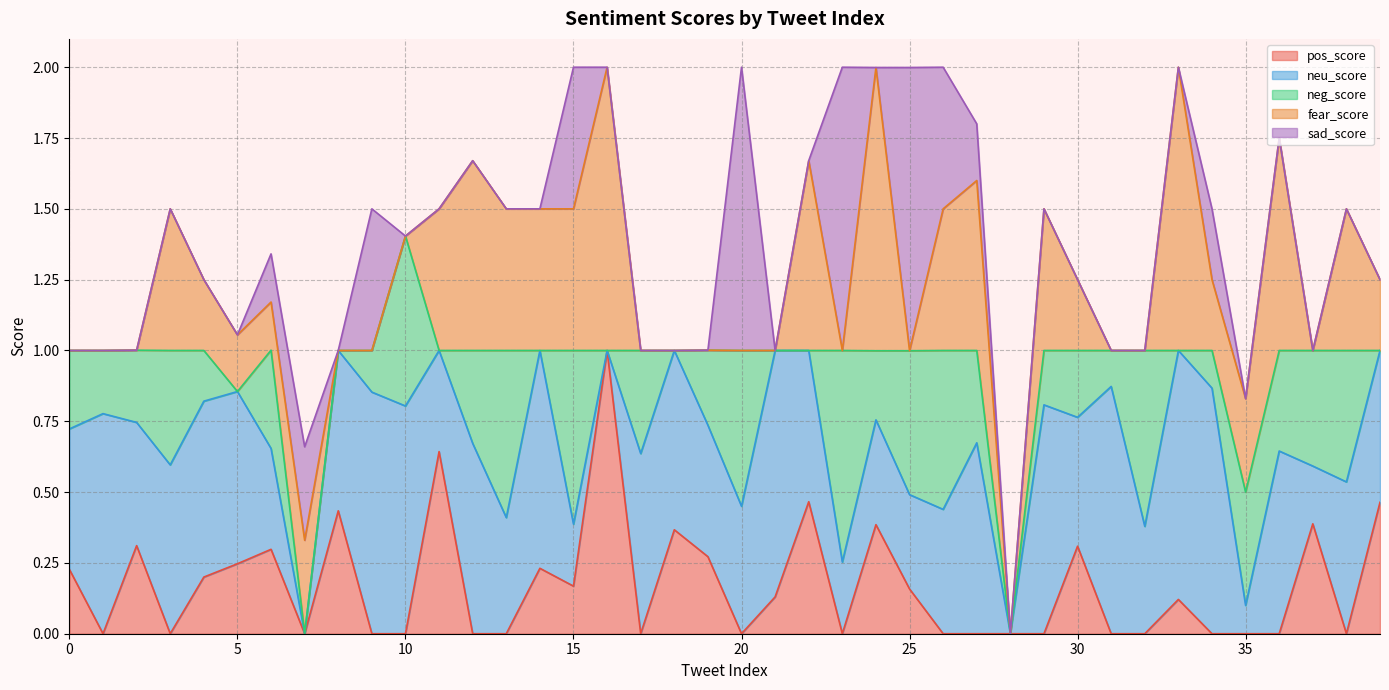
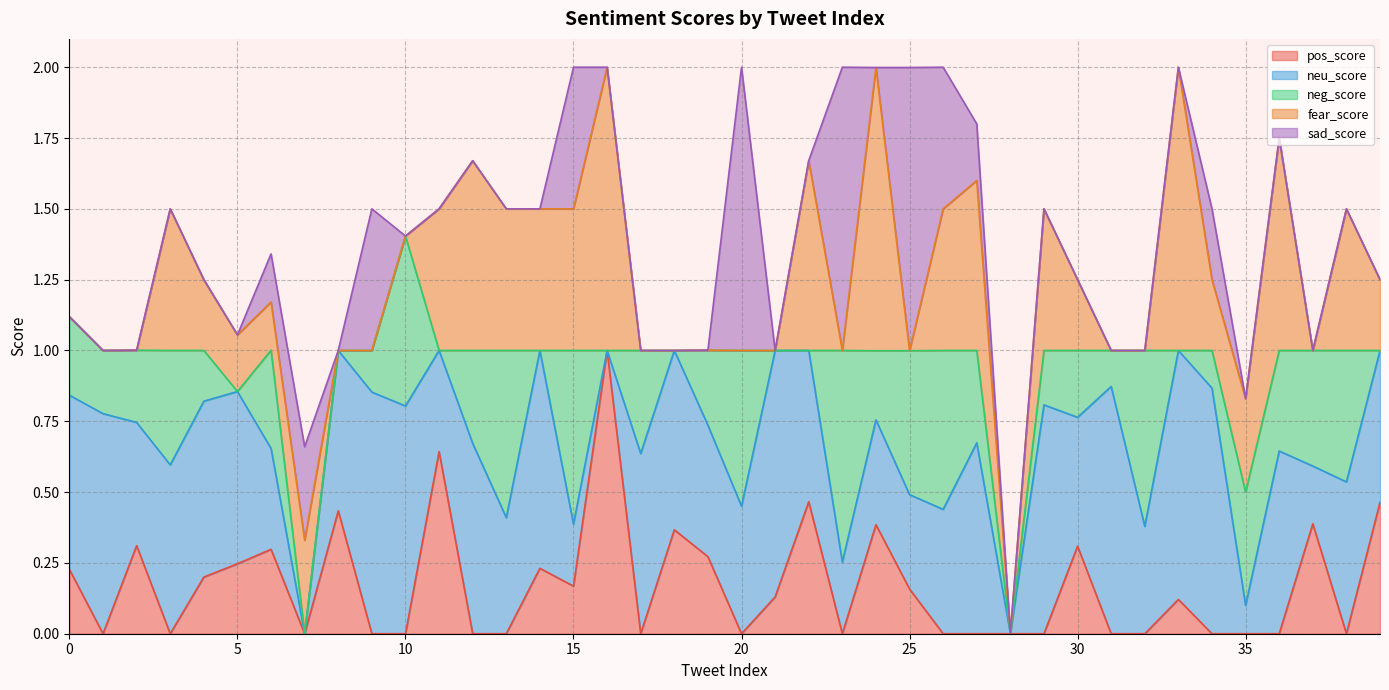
neu_score, 0: 0.50 -> 0.62
